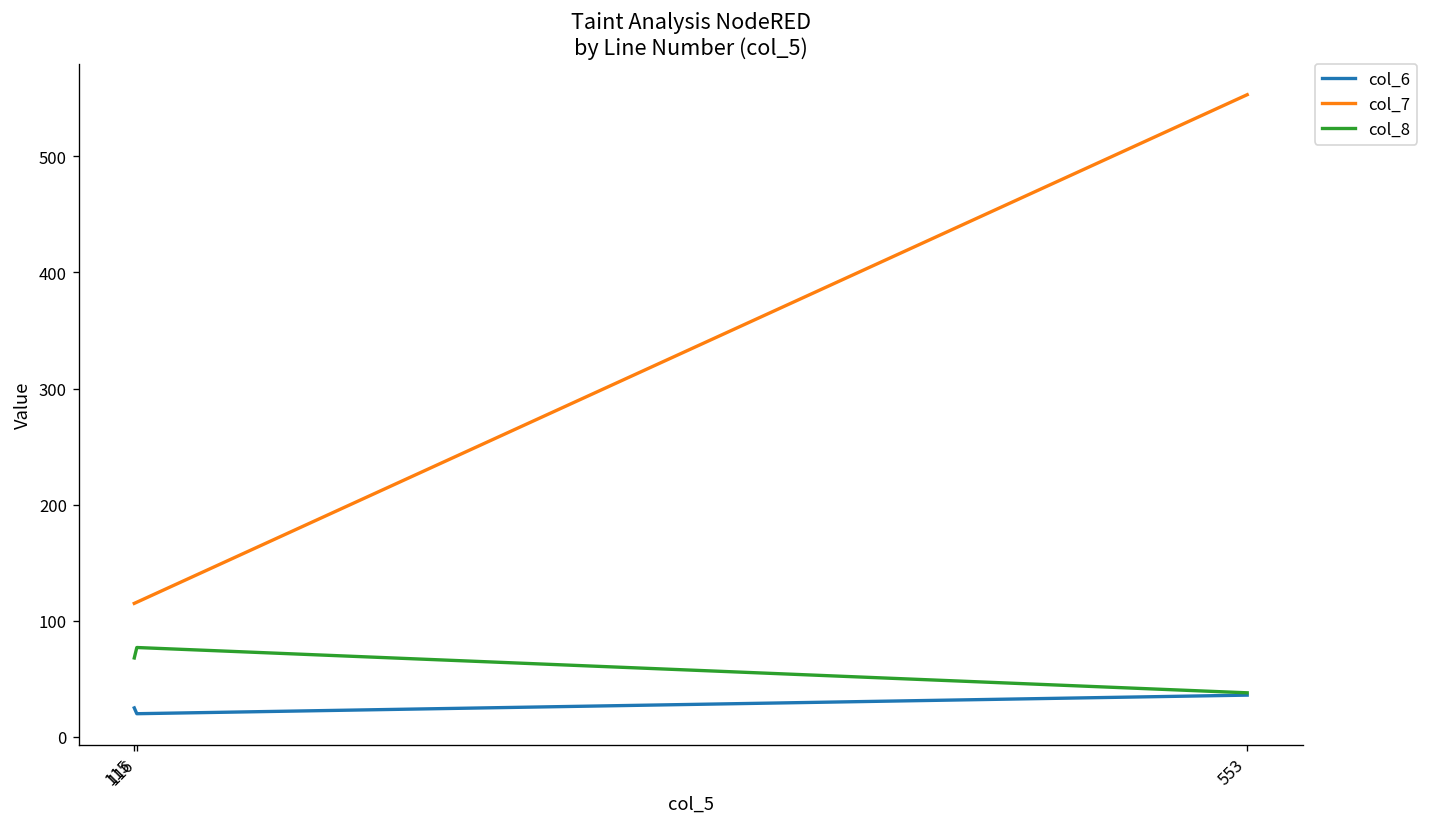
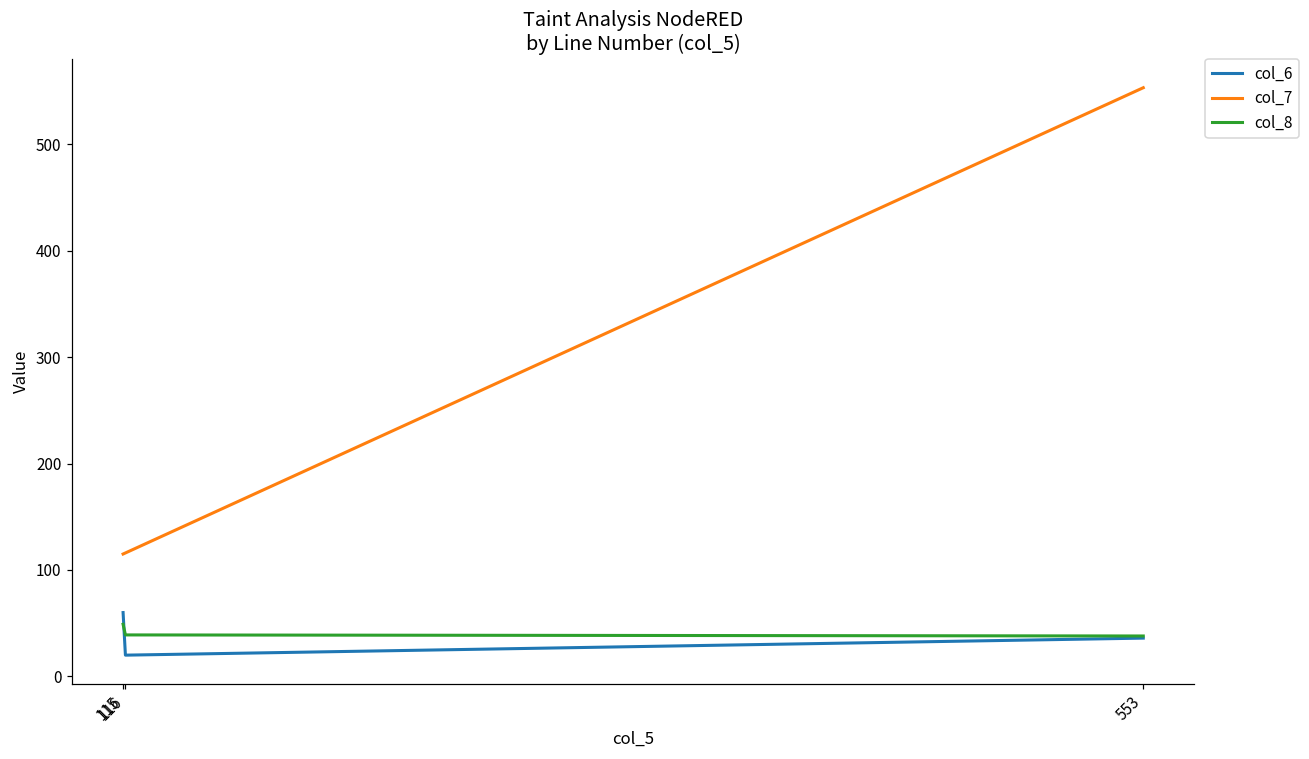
col_6, 115: 30 -> 60
col_8, 115: 70 -> 50
col_8, 116: 80 -> 40
